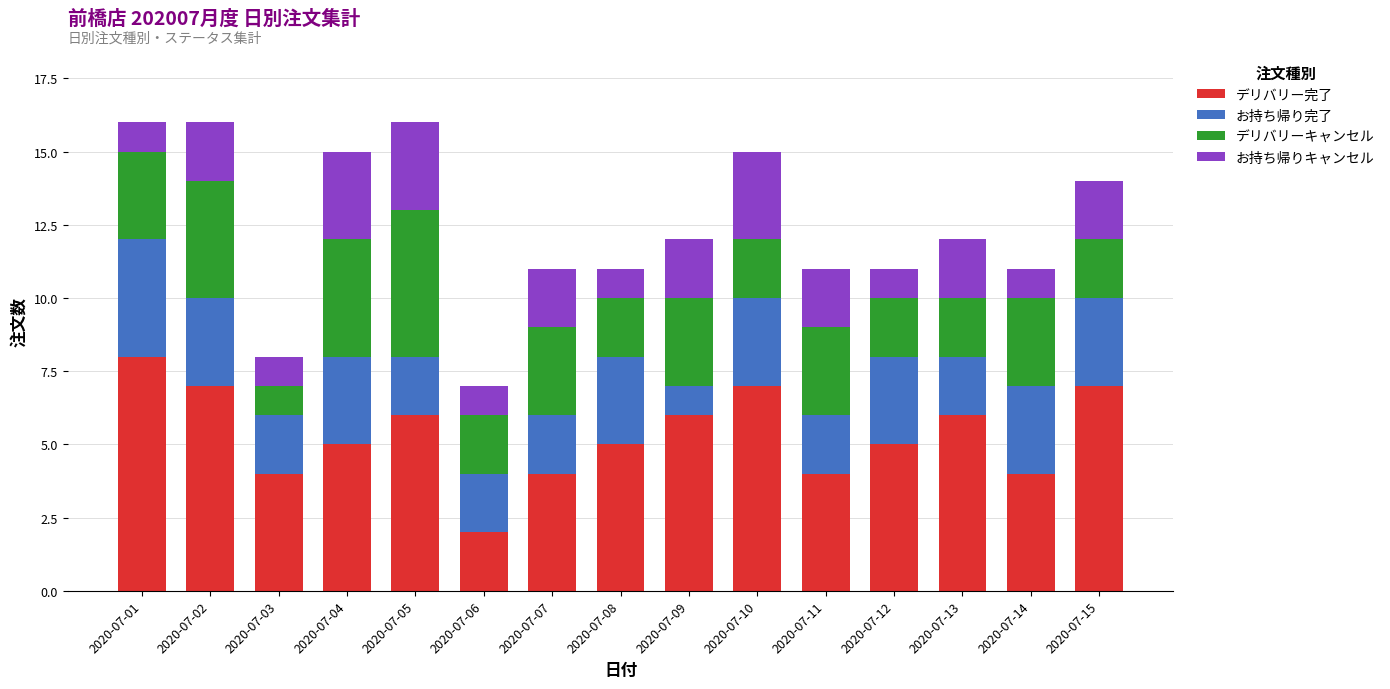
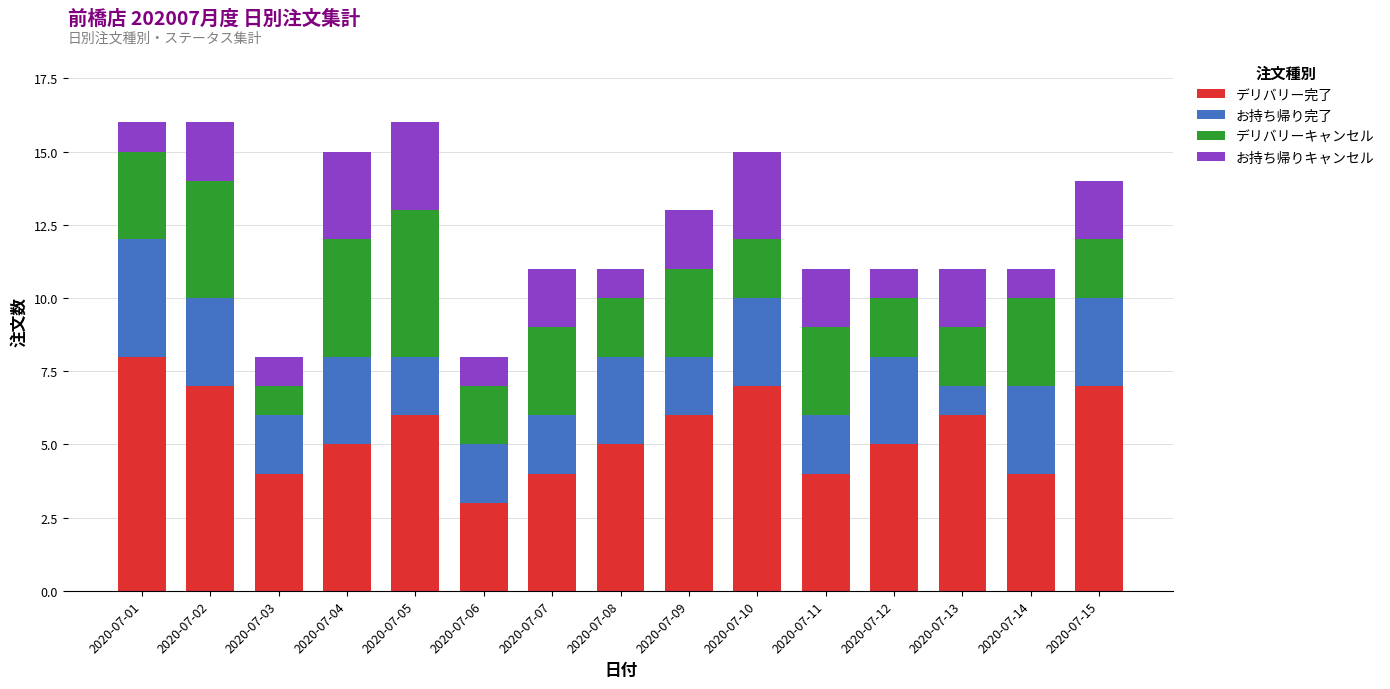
デリバリー完了, 2020-07-06: 2 -> 3
お持ち帰り完了, 2020-07-09: 1 -> 2
お持ち帰り完了, 2020-07-13: 2 -> 1
